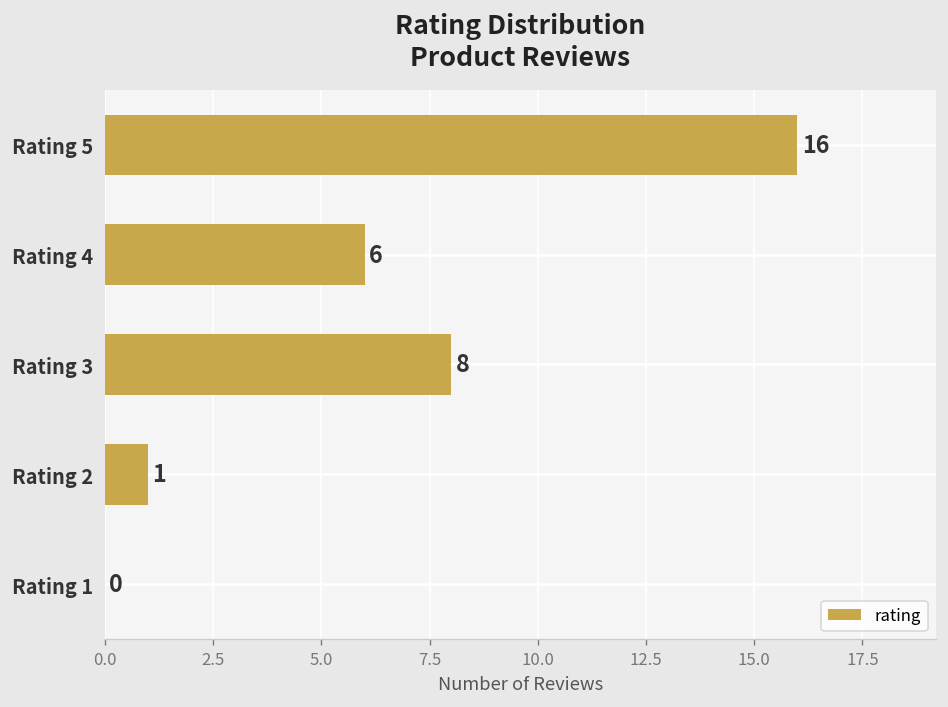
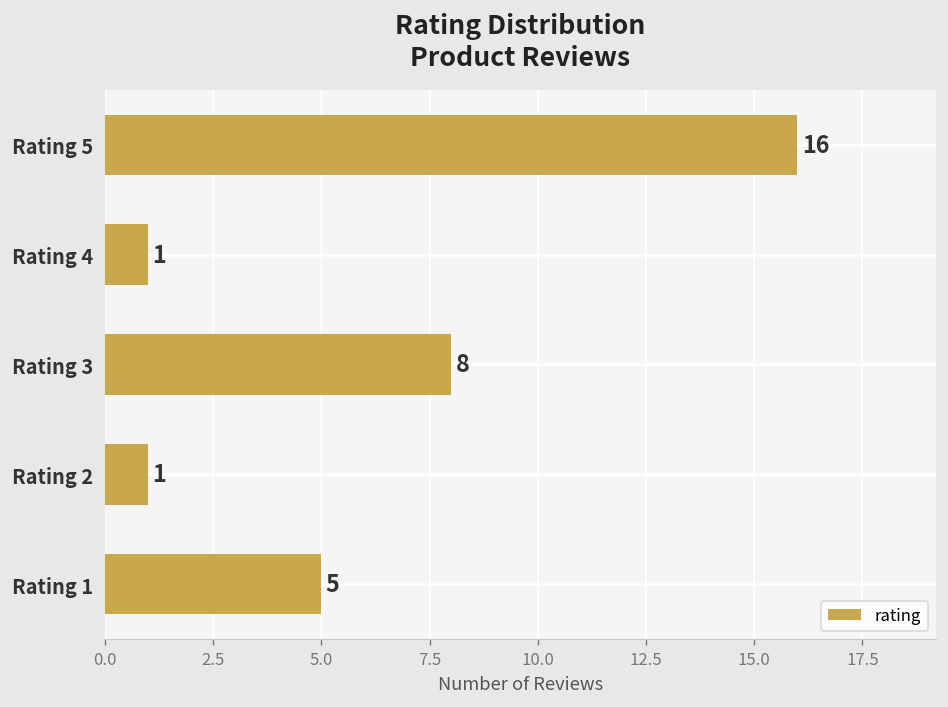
Rating 4: 6 -> 1
Rating 1: 0 -> 5
